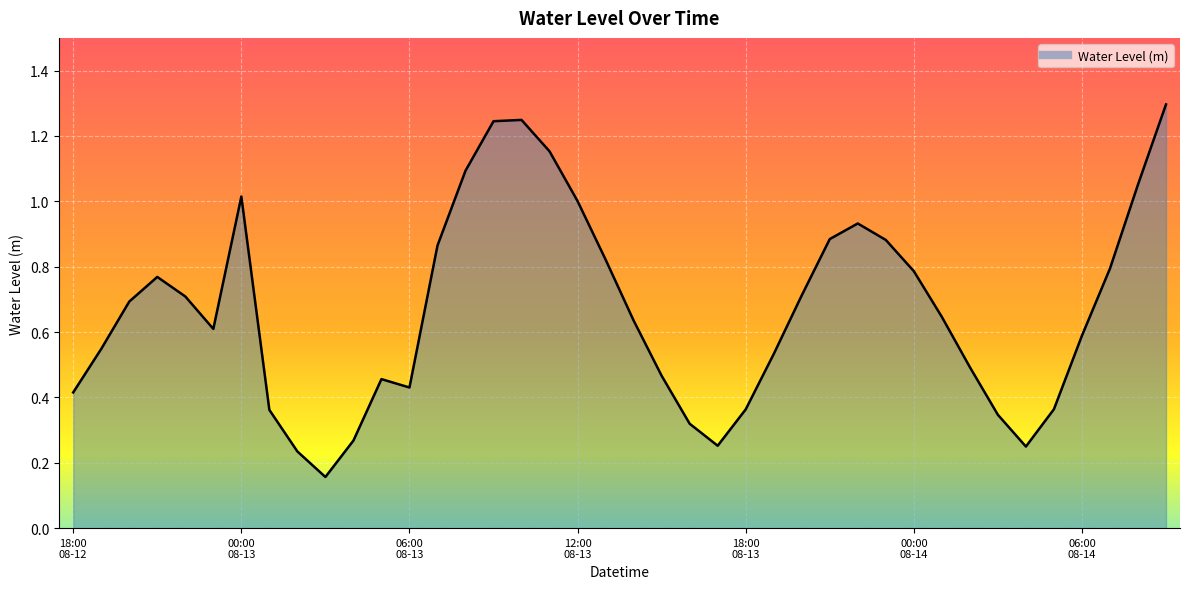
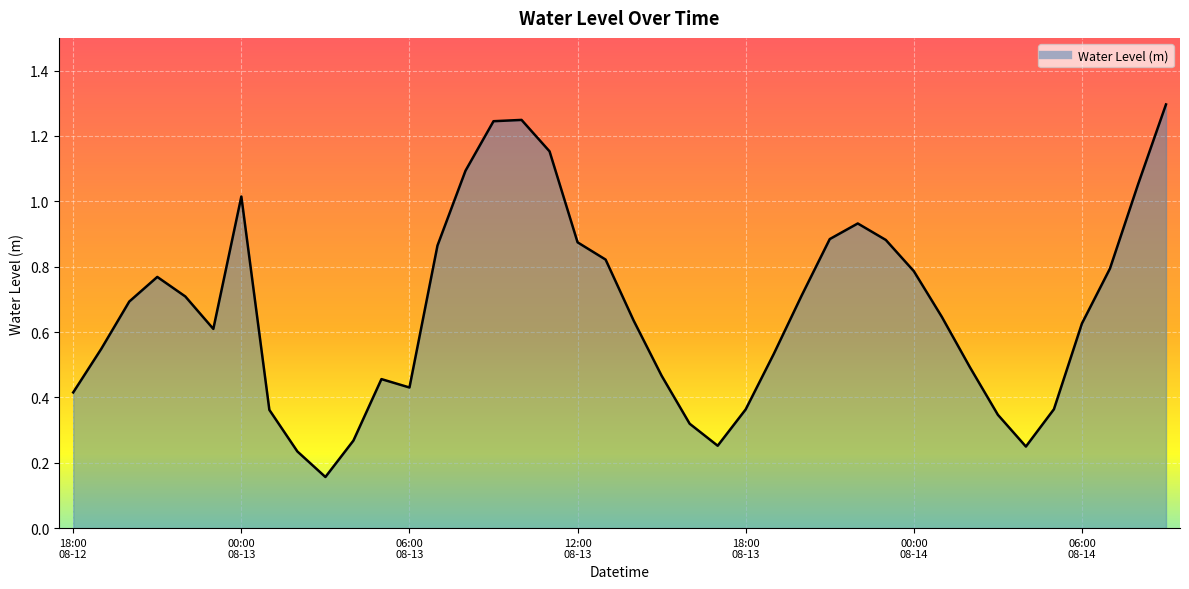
12:00 08-13: 1.00 -> 0.87
06:00 08-14: 0.59 -> 0.63
